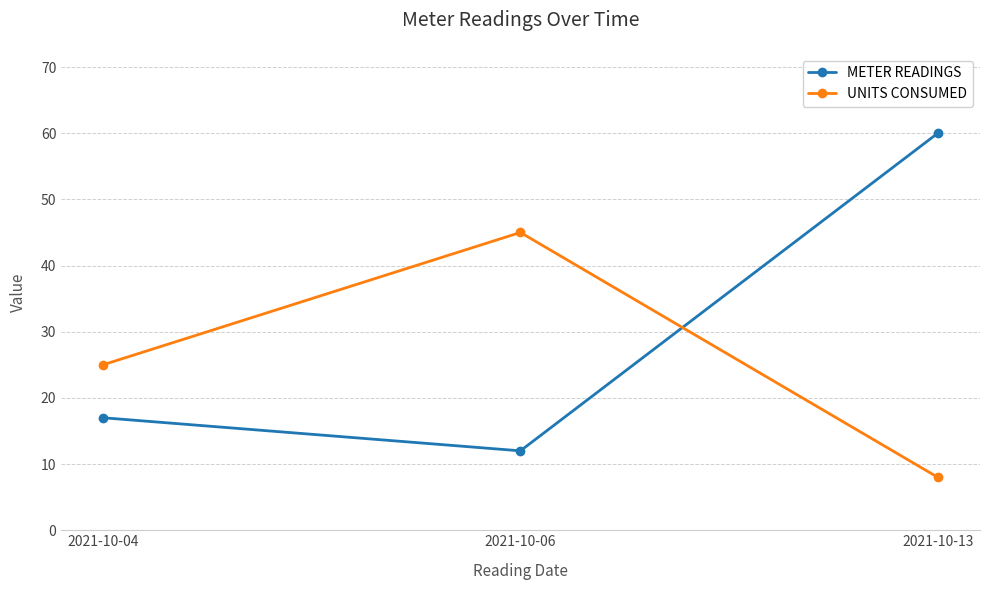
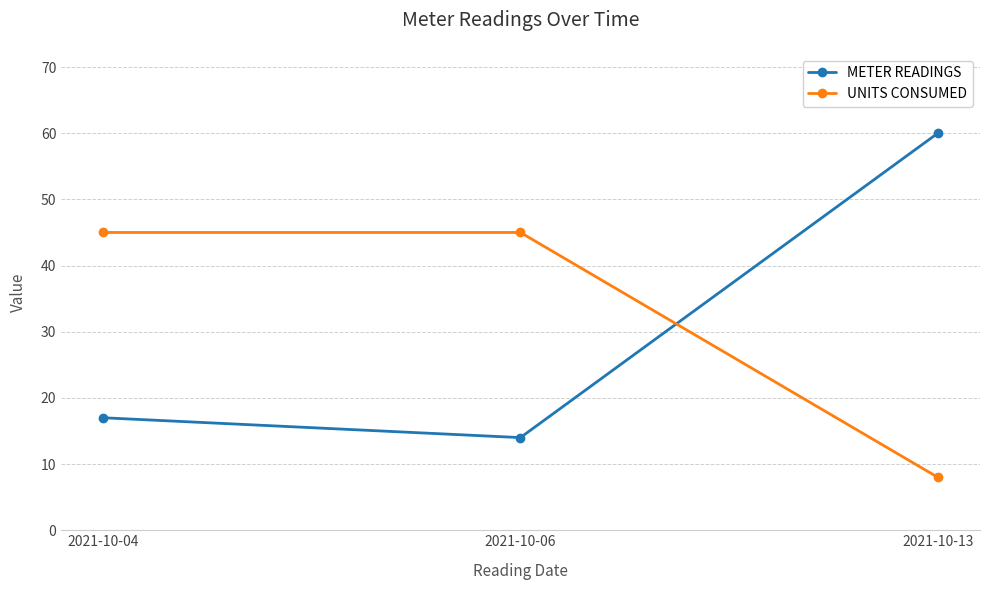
UNITS CONSUMED, 2021-10-04: 25 -> 45
METER READINGS, 2021-10-06: 12 -> 14
